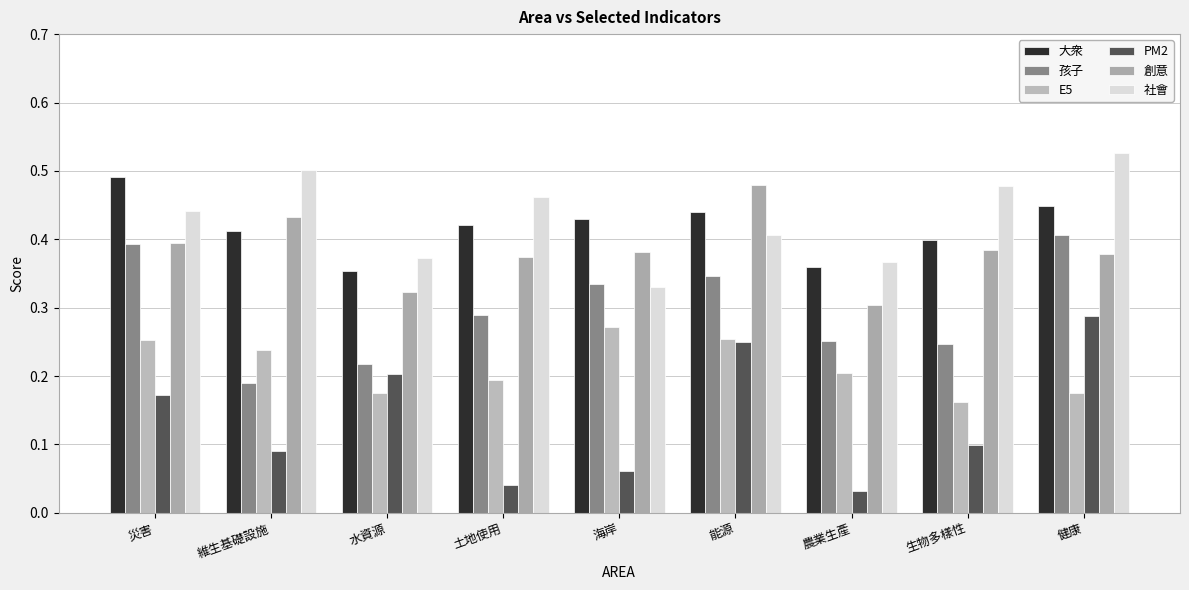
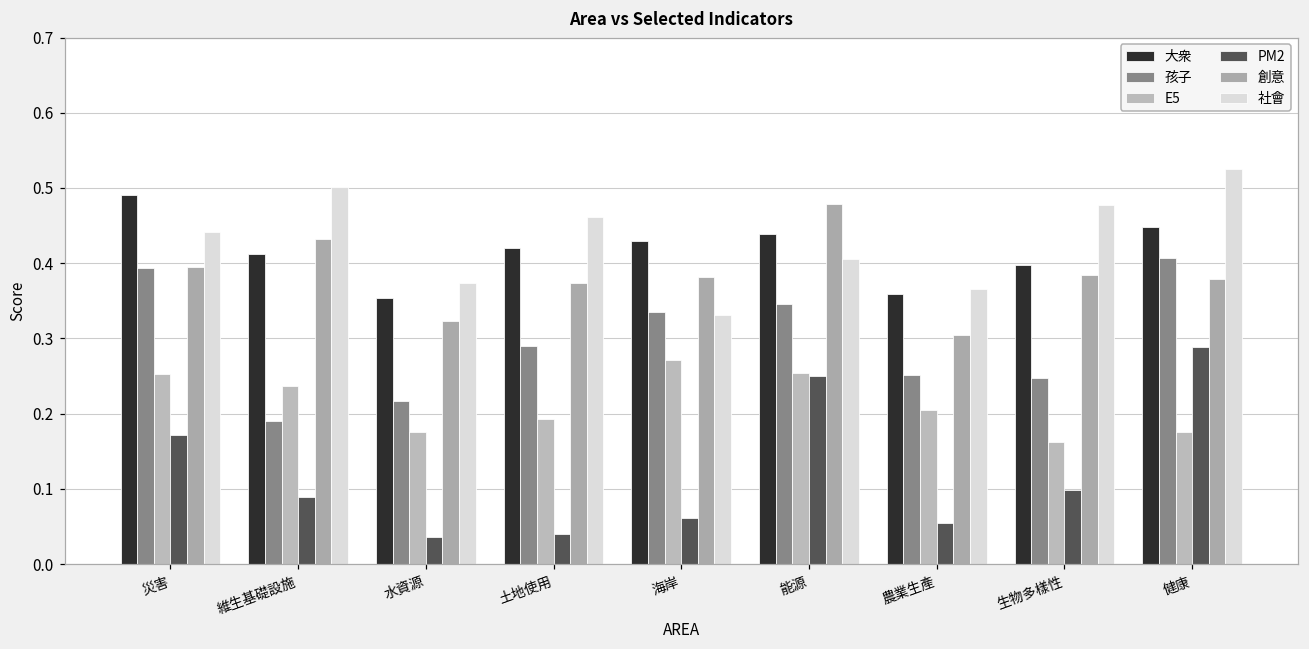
PM2, 水資源: 0.20 -> 0.04
PM2, 農業生產: 0.03 -> 0.05
